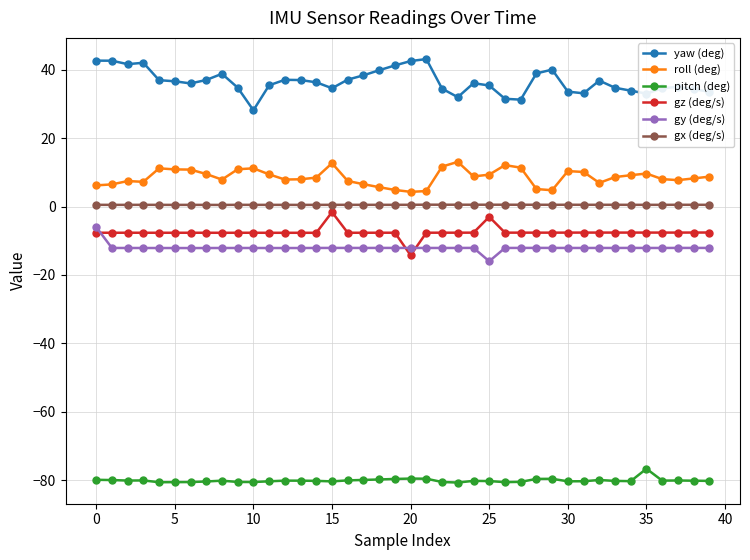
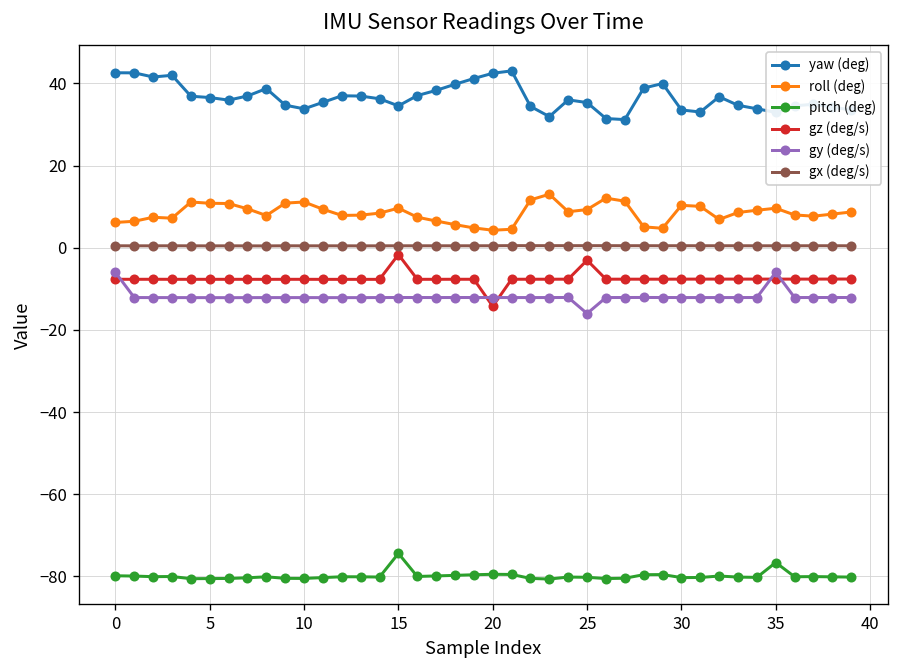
yaw (deg), 10: 28 -> 34
roll (deg), 15: 13 -> 10
pitch (deg), 15: -80 -> -74
gy (deg/s), 35: -12 -> -6
